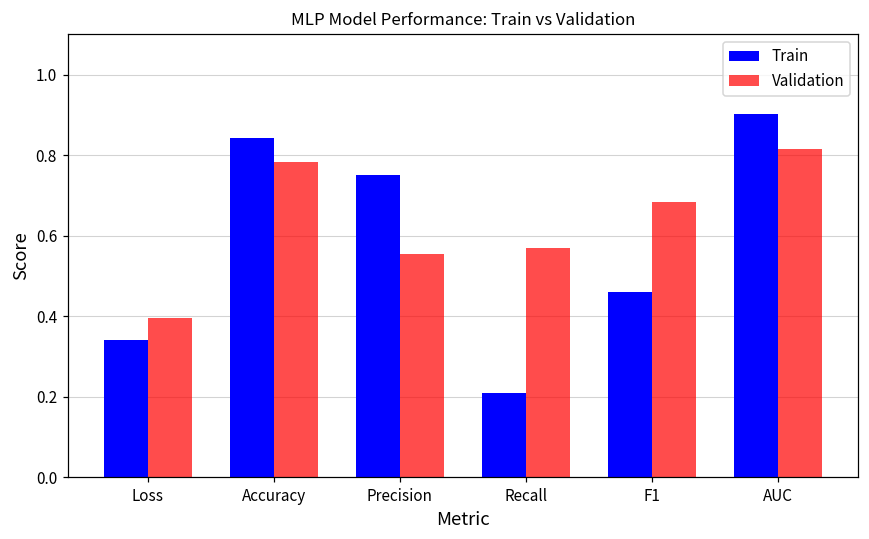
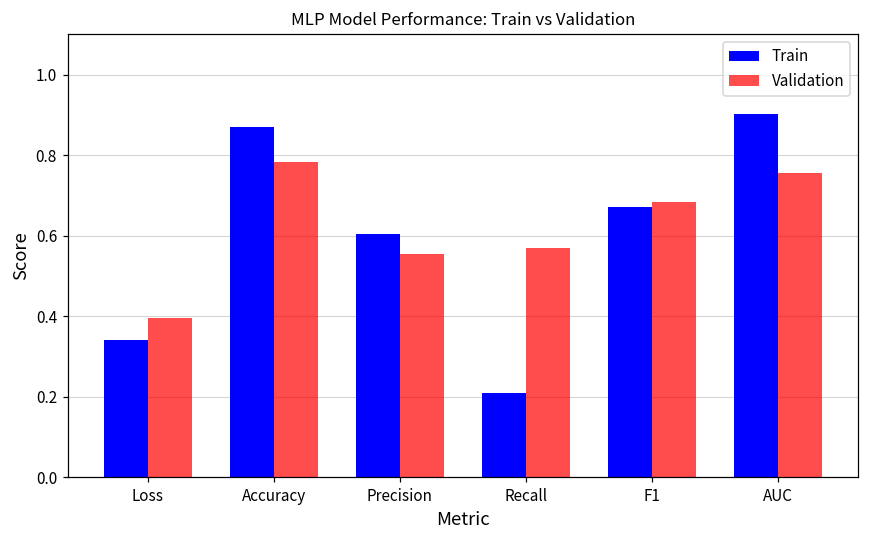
Train, Accuracy: 0.84 -> 0.87
Train, Precision: 0.75 -> 0.60
Train, F1: 0.46 -> 0.67
Validation, AUC: 0.82 -> 0.76
